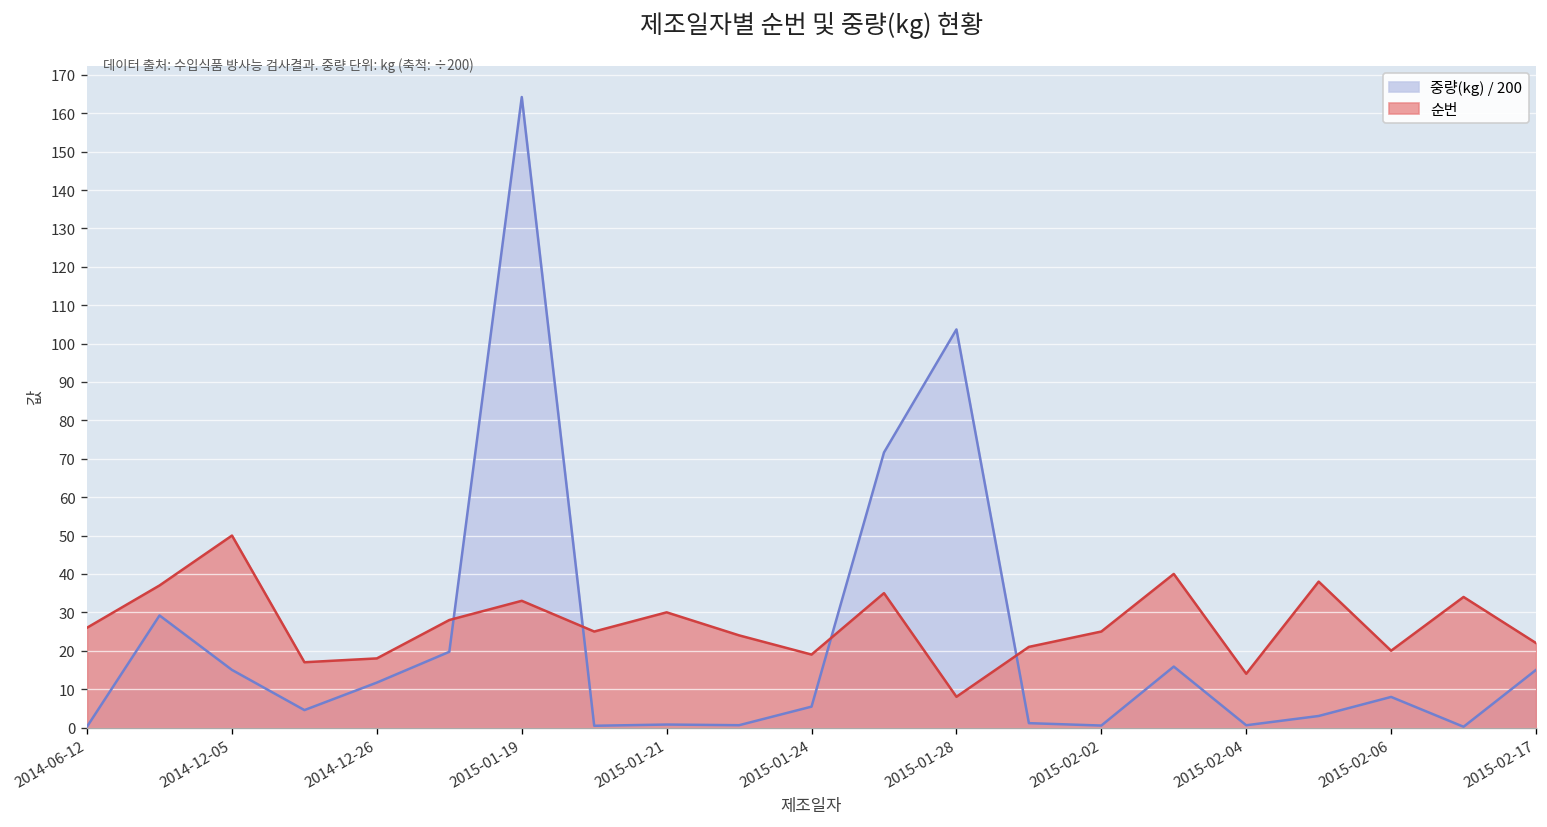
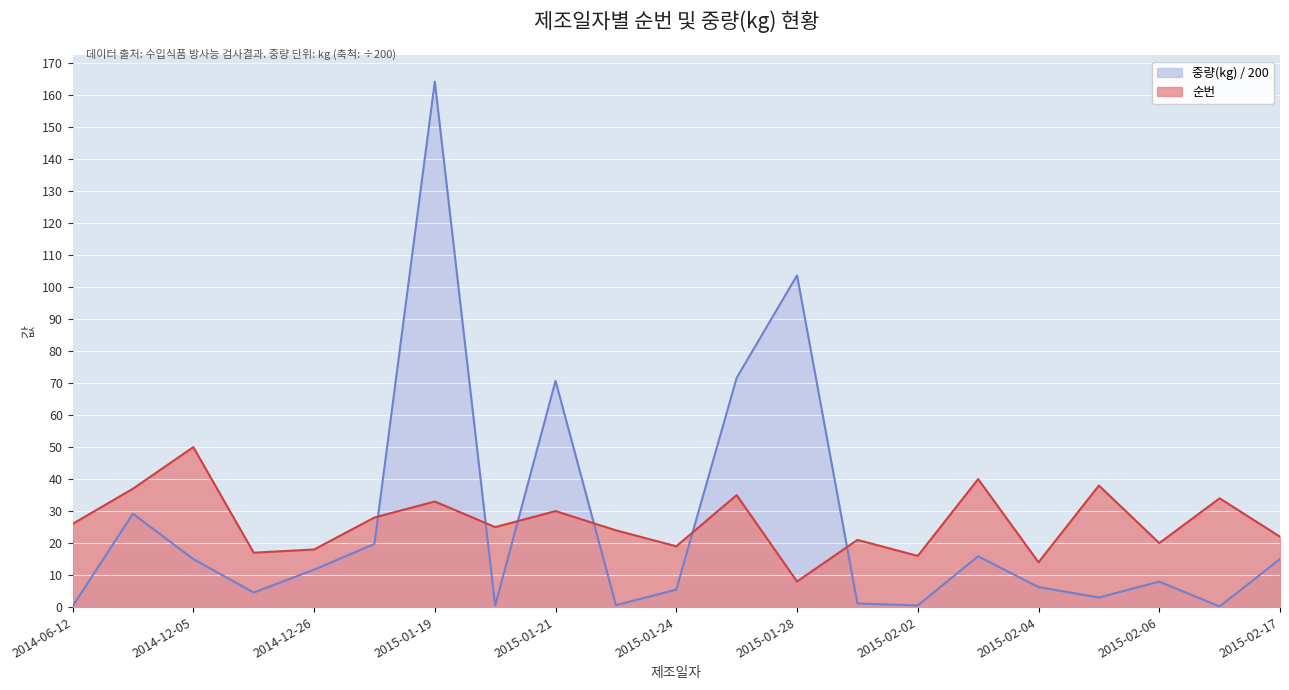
중량(kg) / 200, 2015-01-21: 1 -> 71
순번, 2015-02-02: 25 -> 16
중량(kg) / 200, 2015-02-04: 1 -> 6
